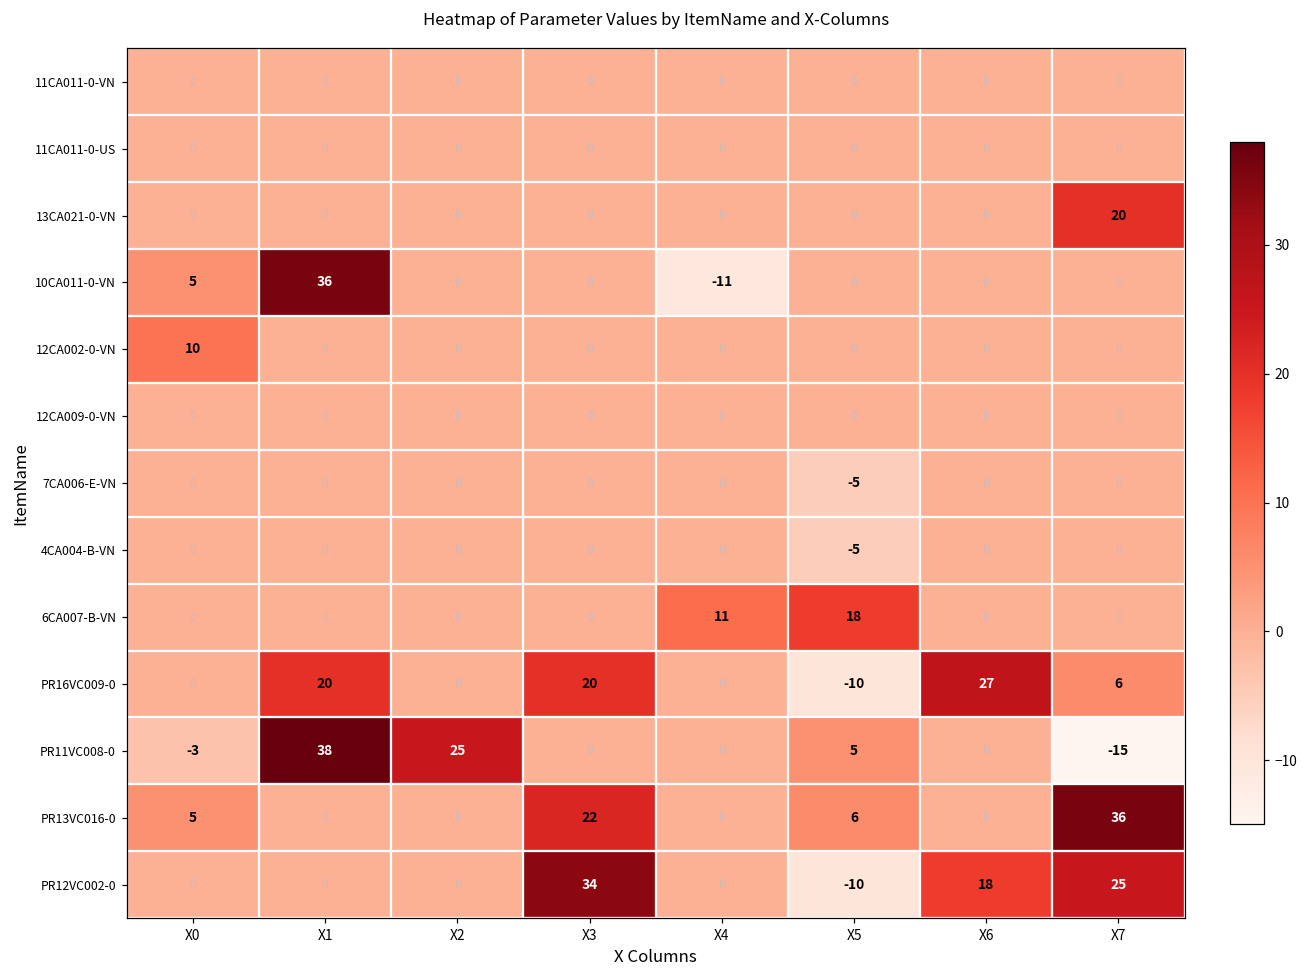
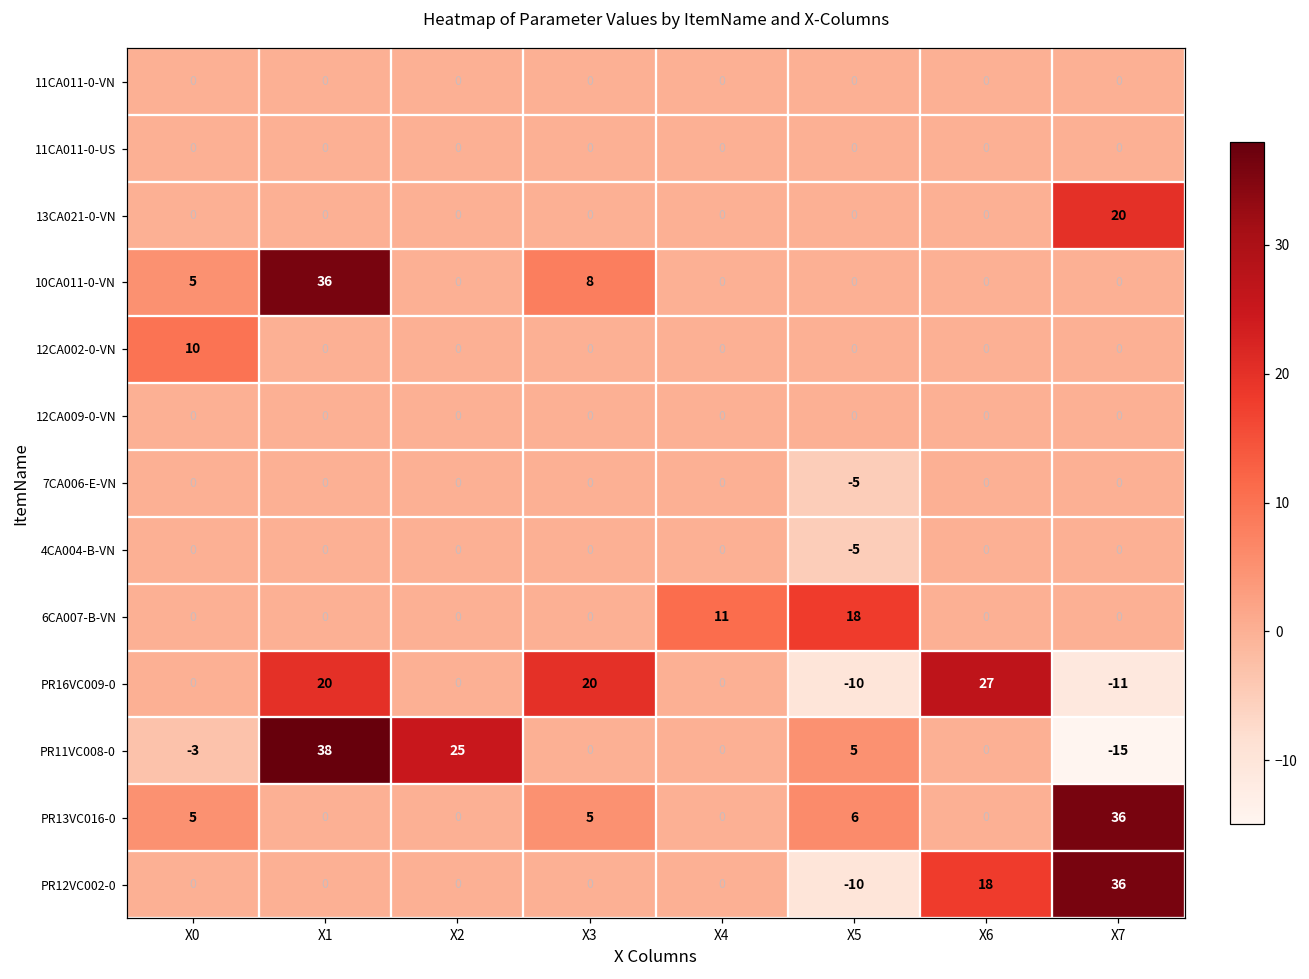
10CA011-0-VN, X3: 0 -> 8
10CA011-0-VN, X4: -11 -> 0
PR16VC009-0, X7: 6 -> -11
PR13VC016-0, X3: 22 -> 5
PR12VC002-0, X3: 34 -> 0
PR12VC002-0, X7: 25 -> 36
